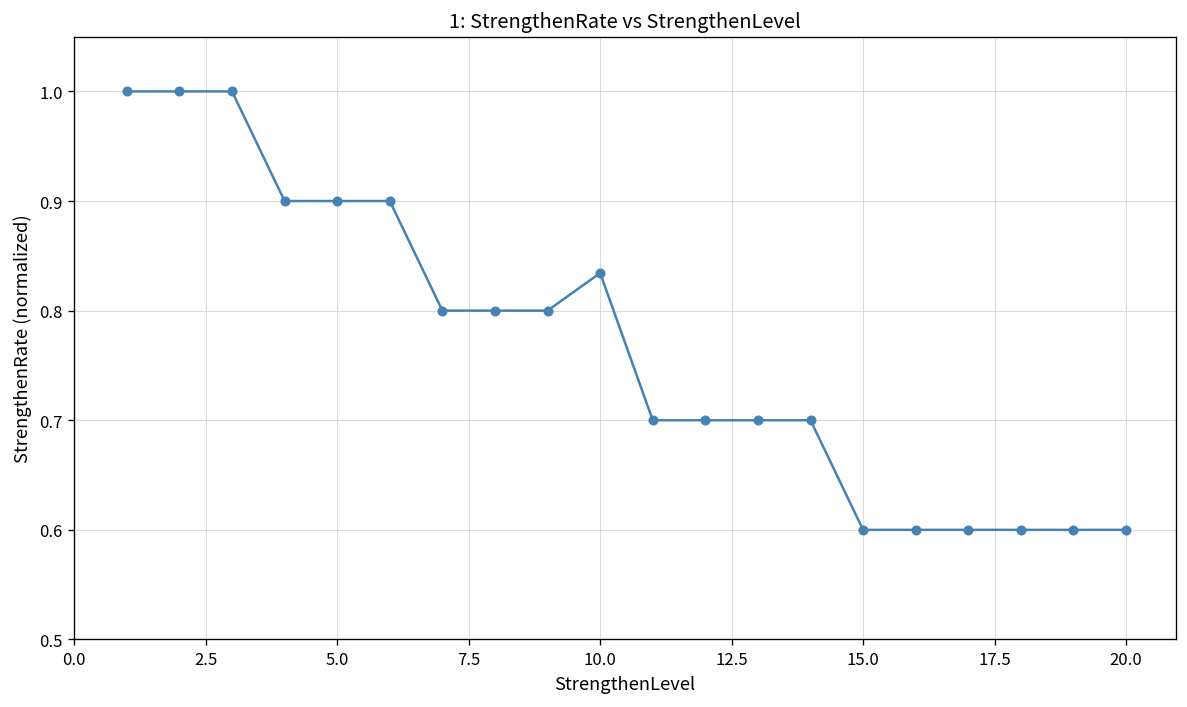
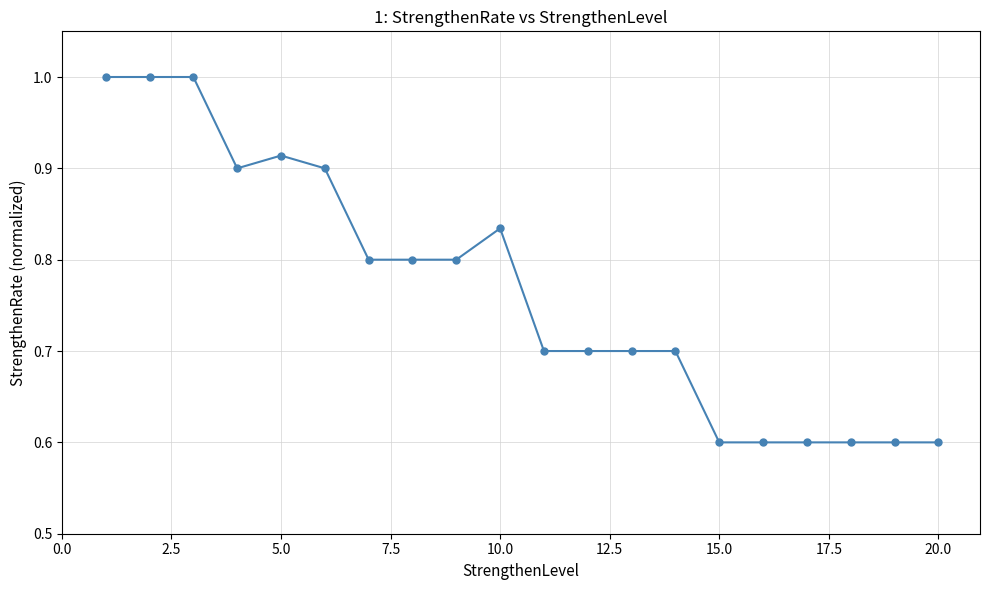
5.0: 0.90 -> 0.91
